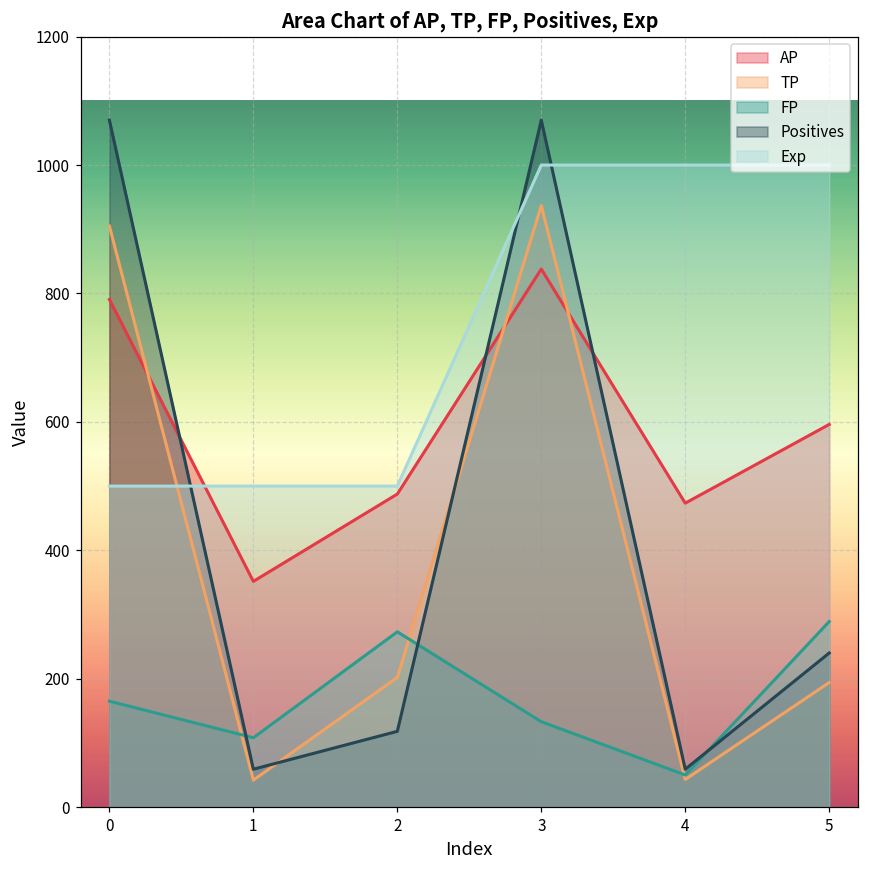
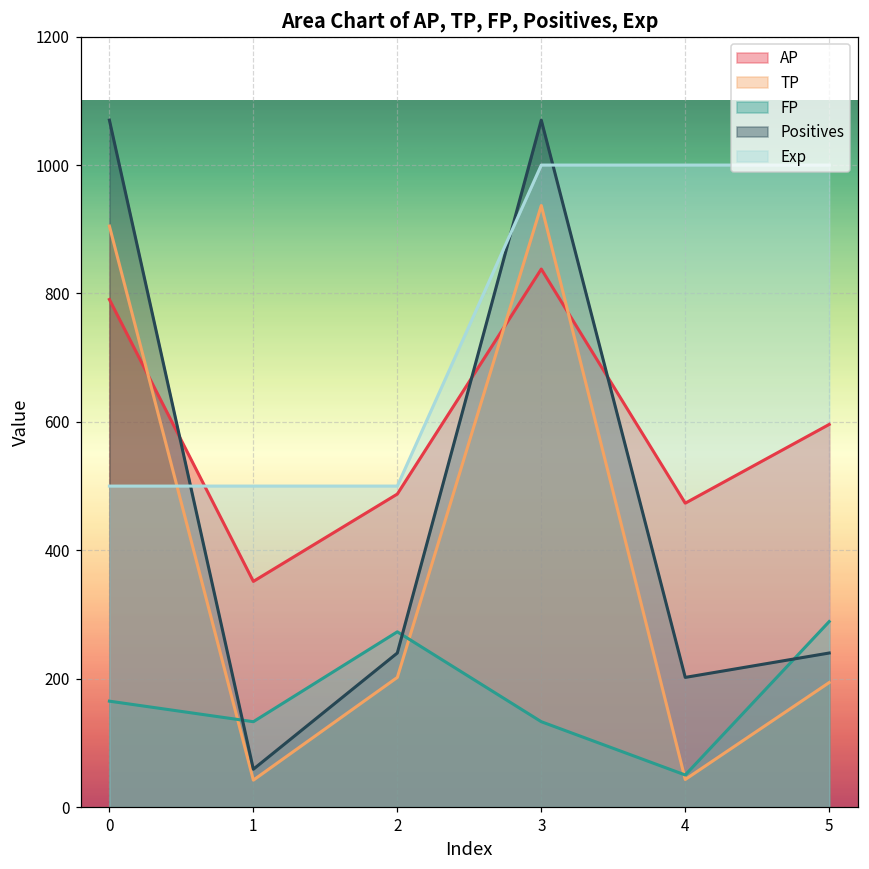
FP, 1: 110 -> 130
Positives, 2: 120 -> 240
Positives, 4: 60 -> 200
